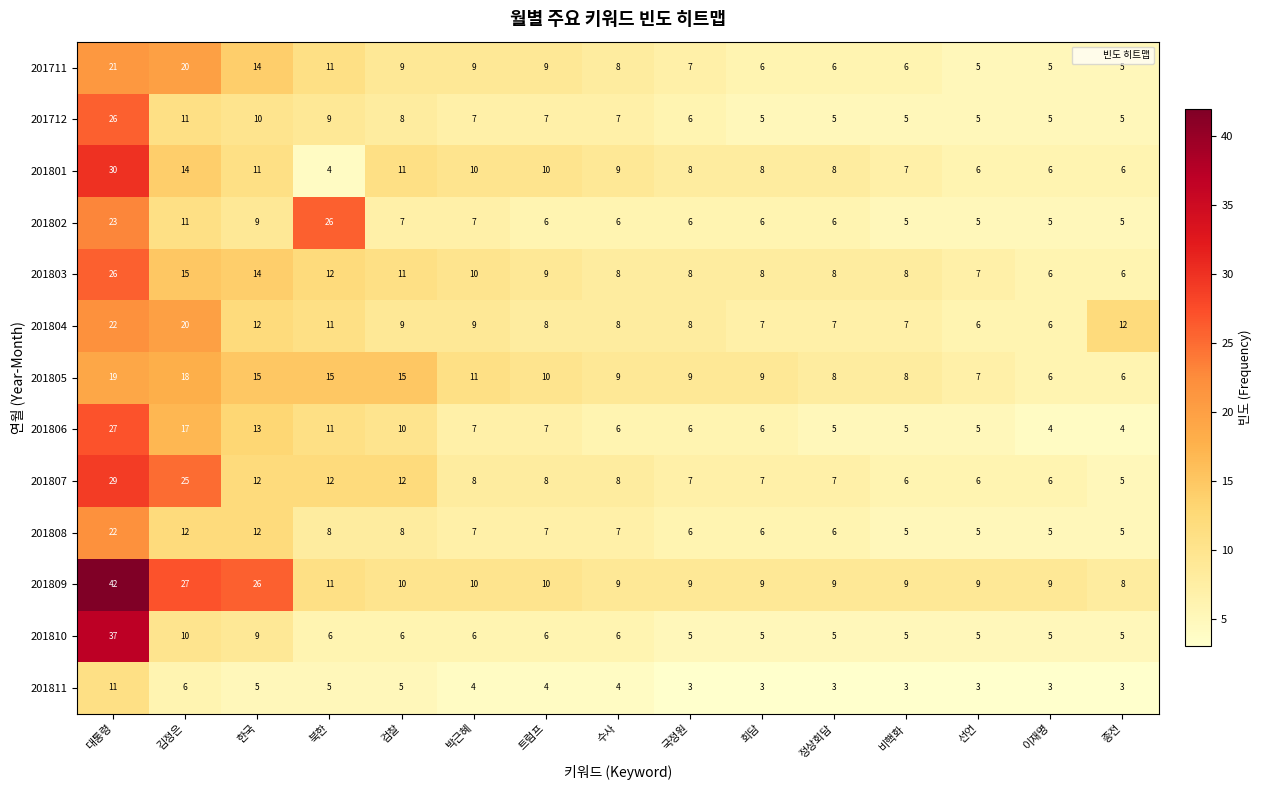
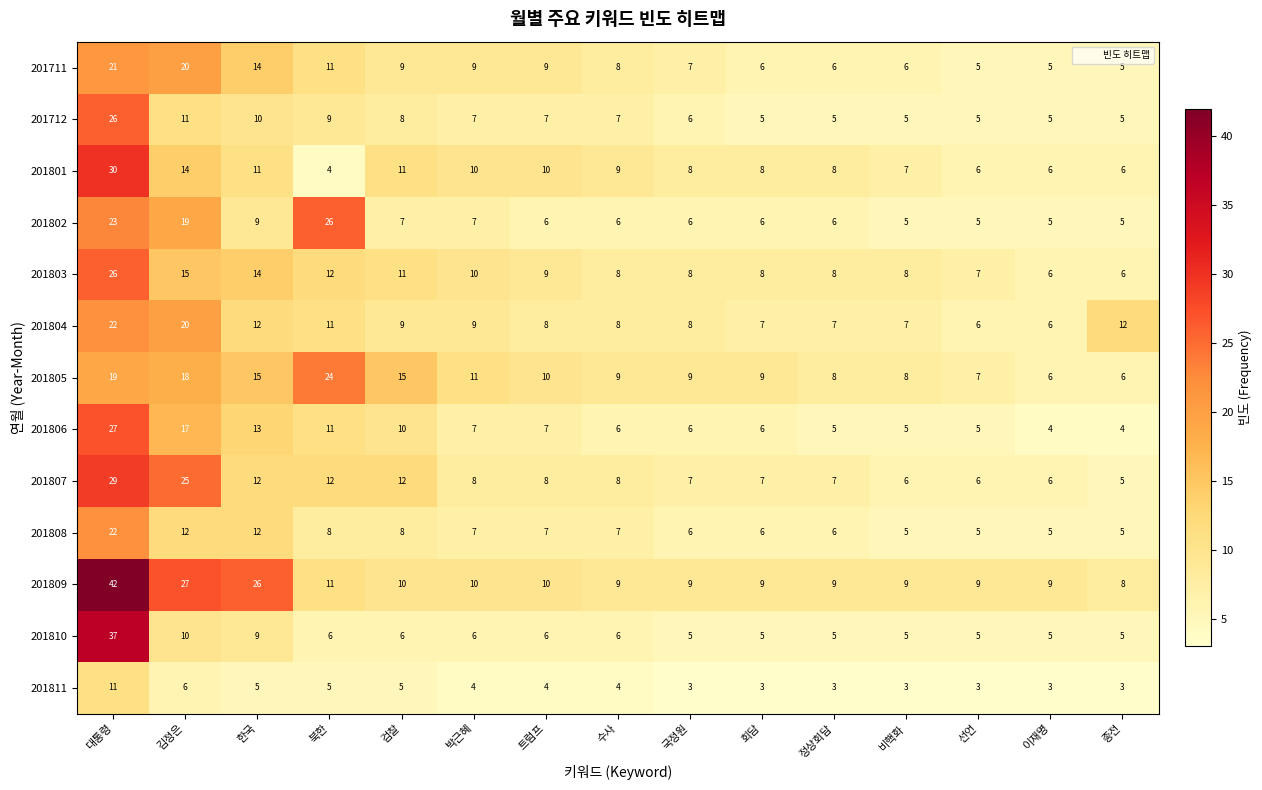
201802, 김정은: 11 -> 19
201805, 북한: 15 -> 24
